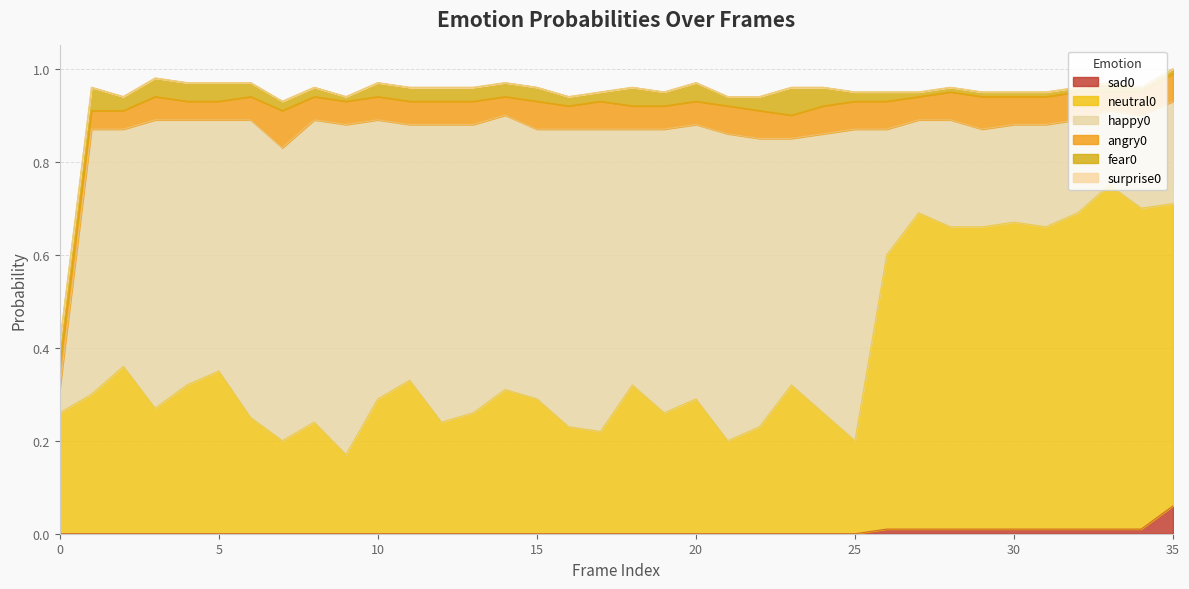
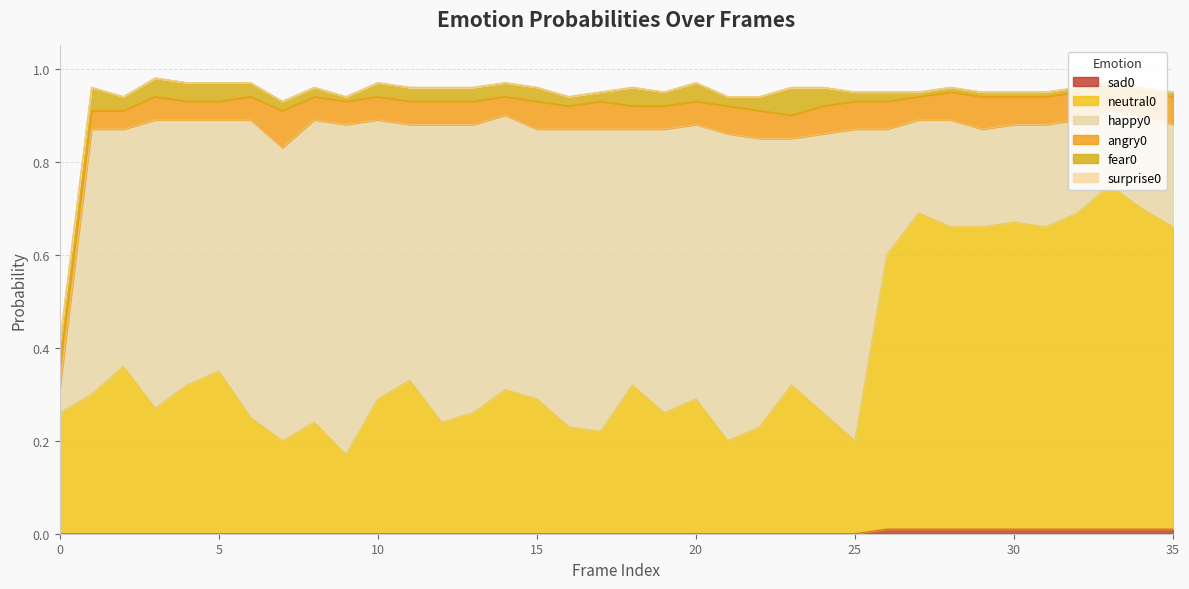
sad0, 35: 0.06 -> 0.01
